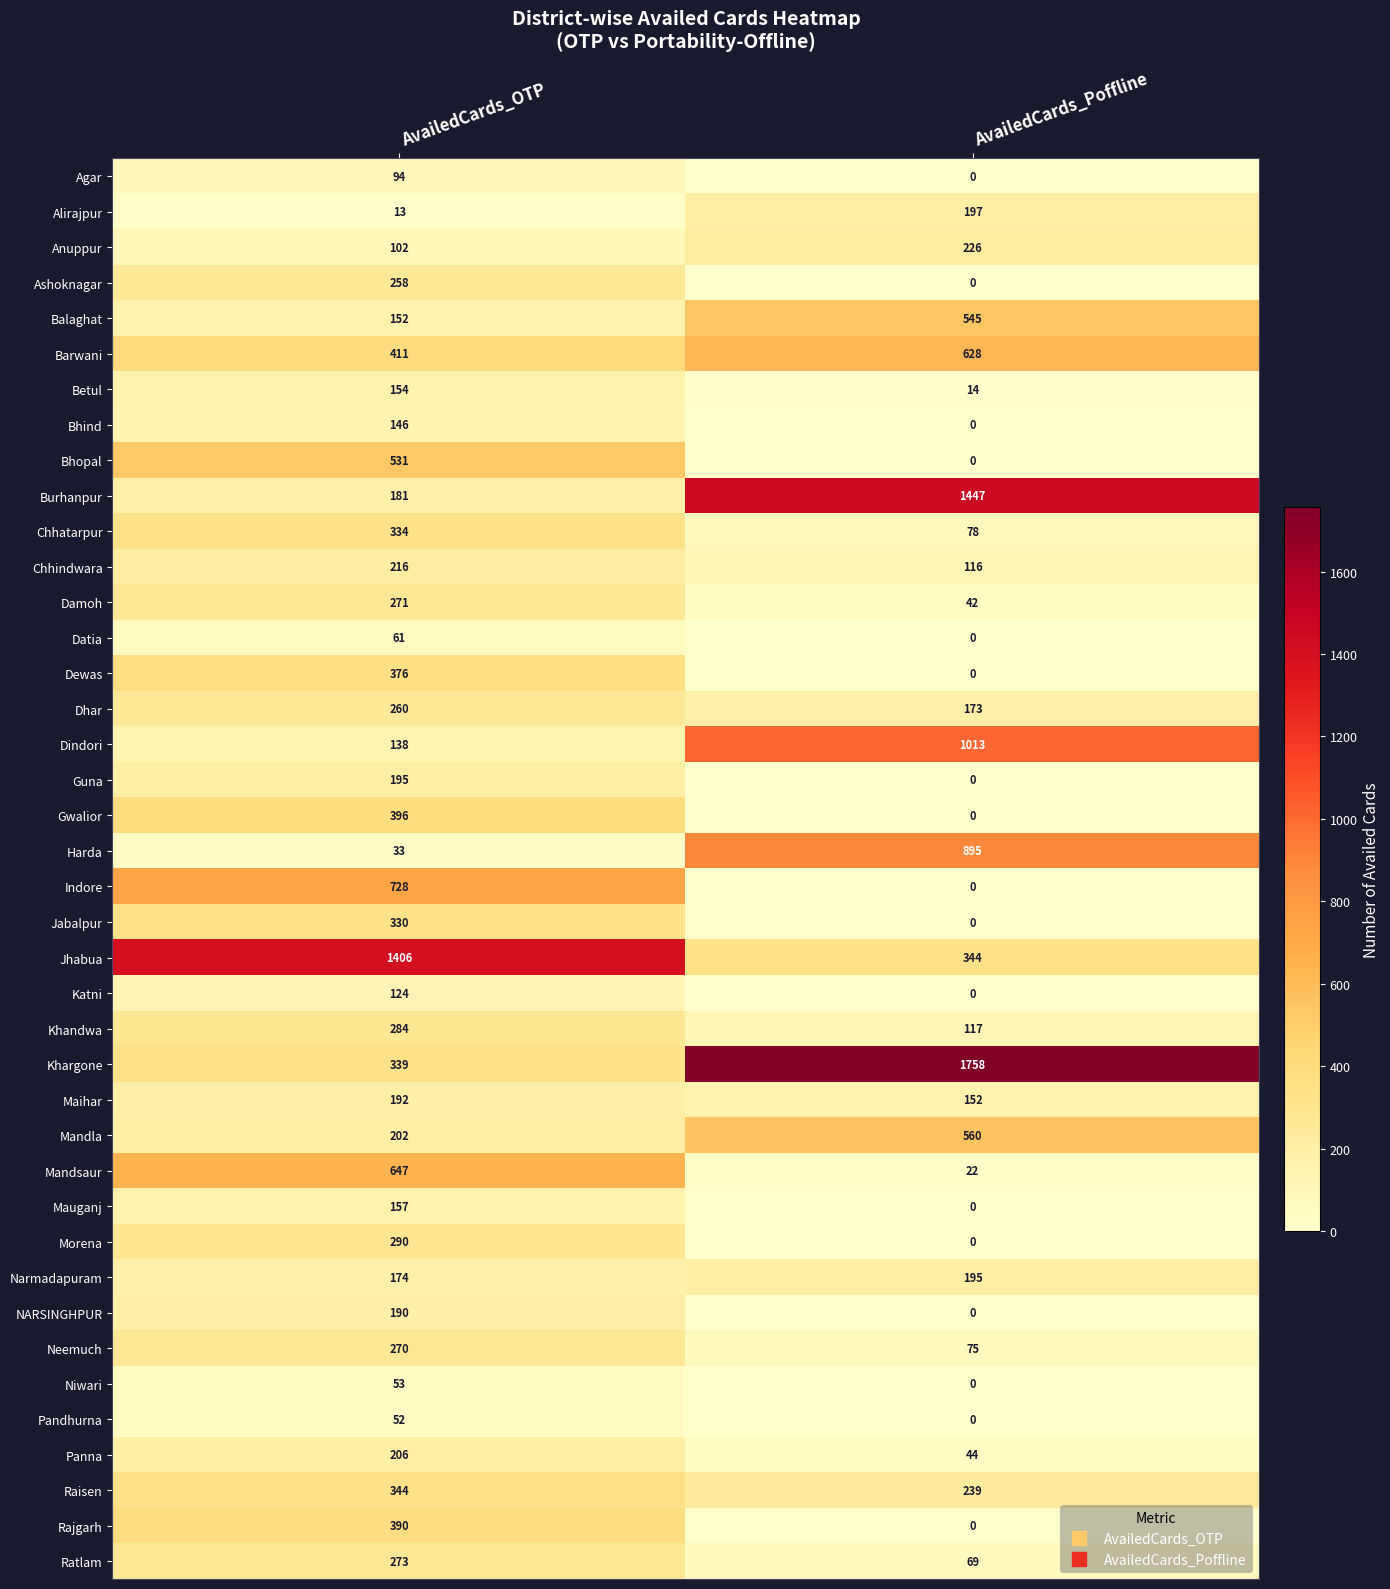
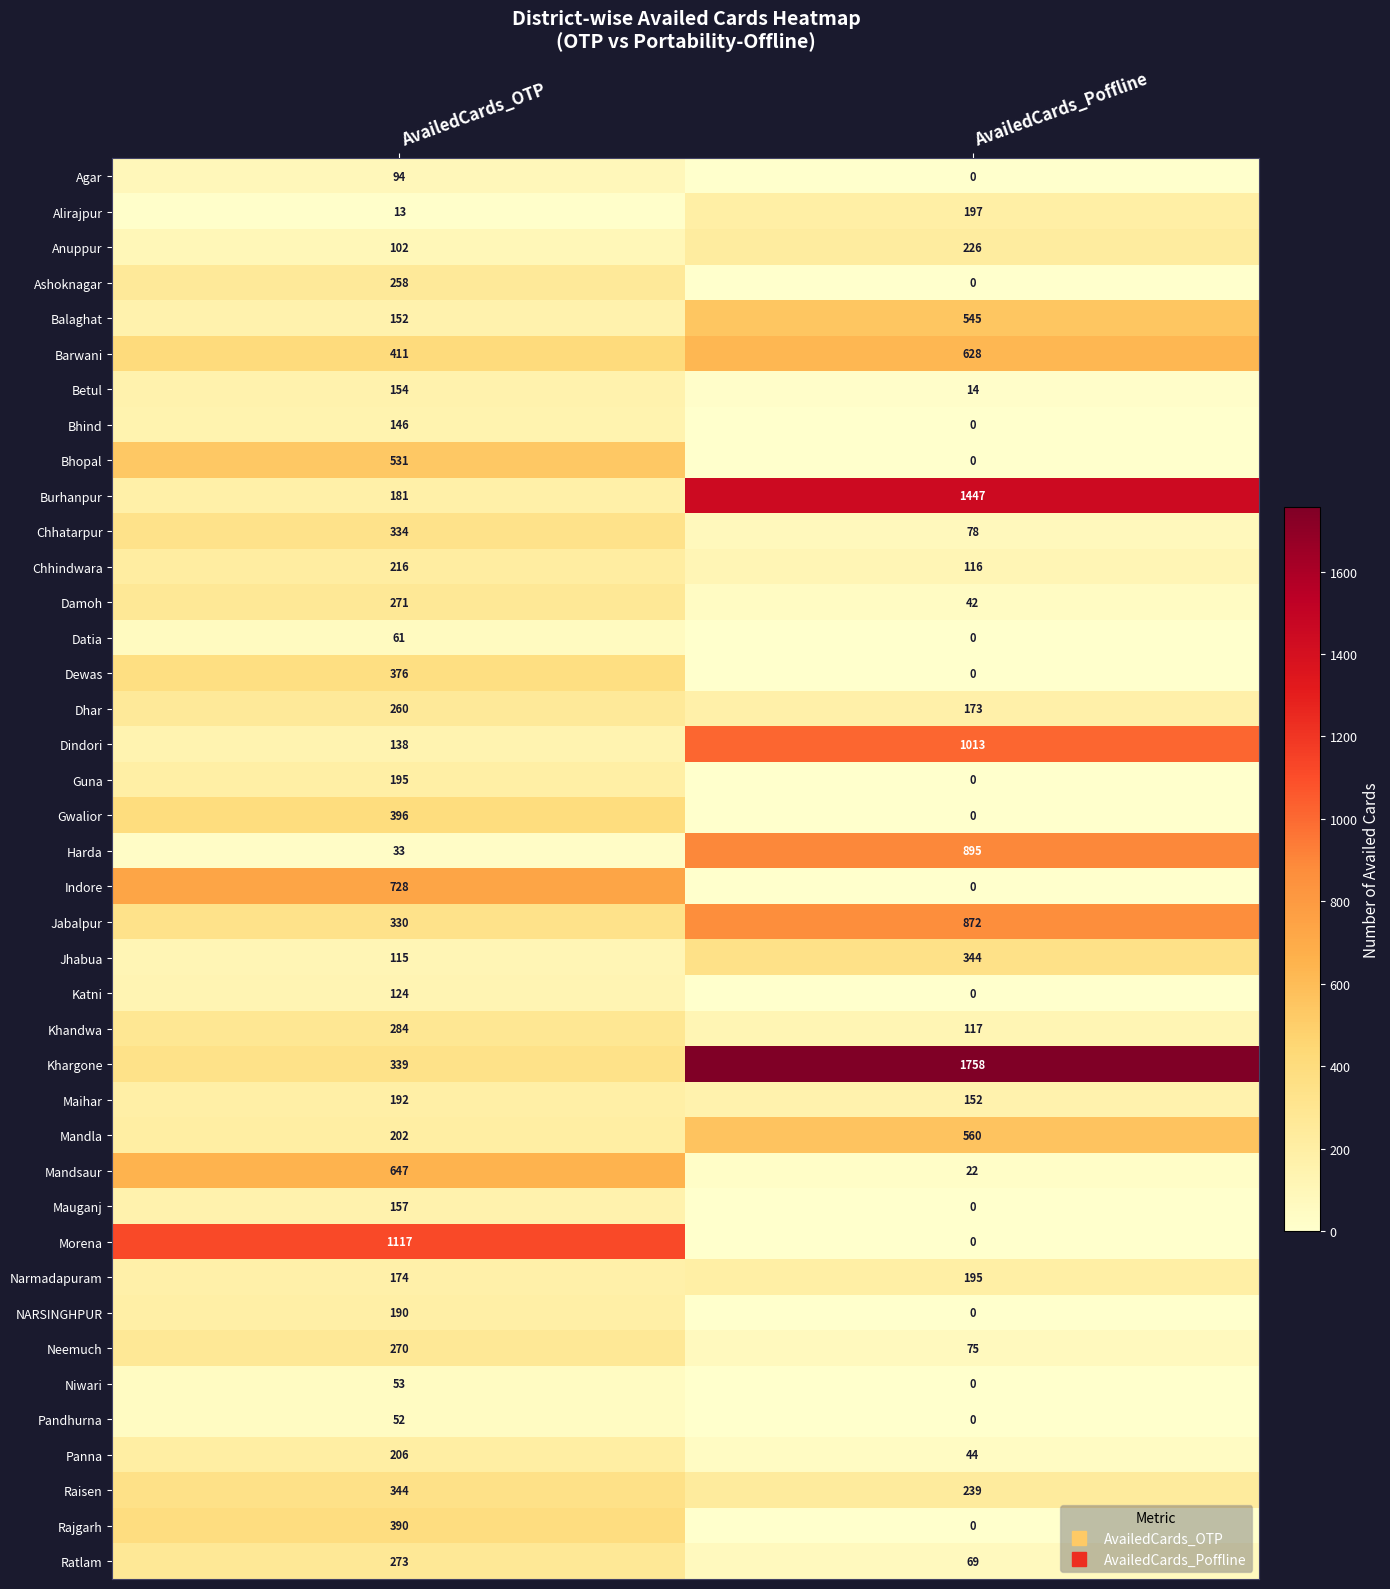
Jabalpur, AvailedCards_Poffline: 0 -> 872
Jhabua, AvailedCards_OTP: 1406 -> 115
Morena, AvailedCards_OTP: 290 -> 1117
